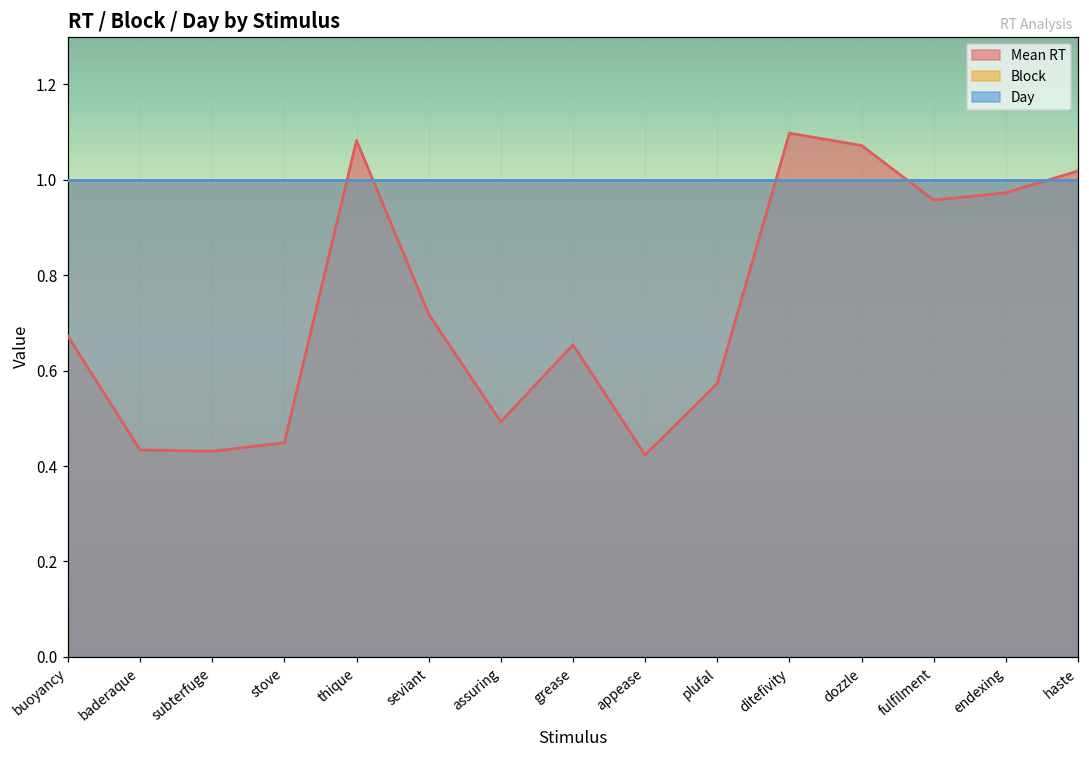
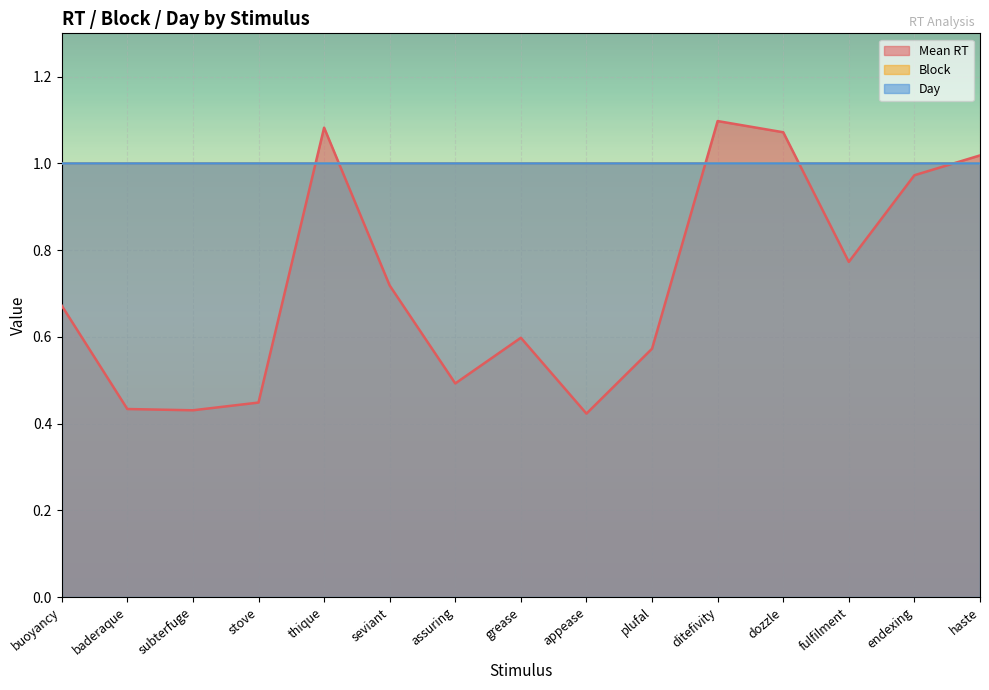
Mean RT, grease: 0.65 -> 0.60
Mean RT, fulfilment: 0.96 -> 0.77
